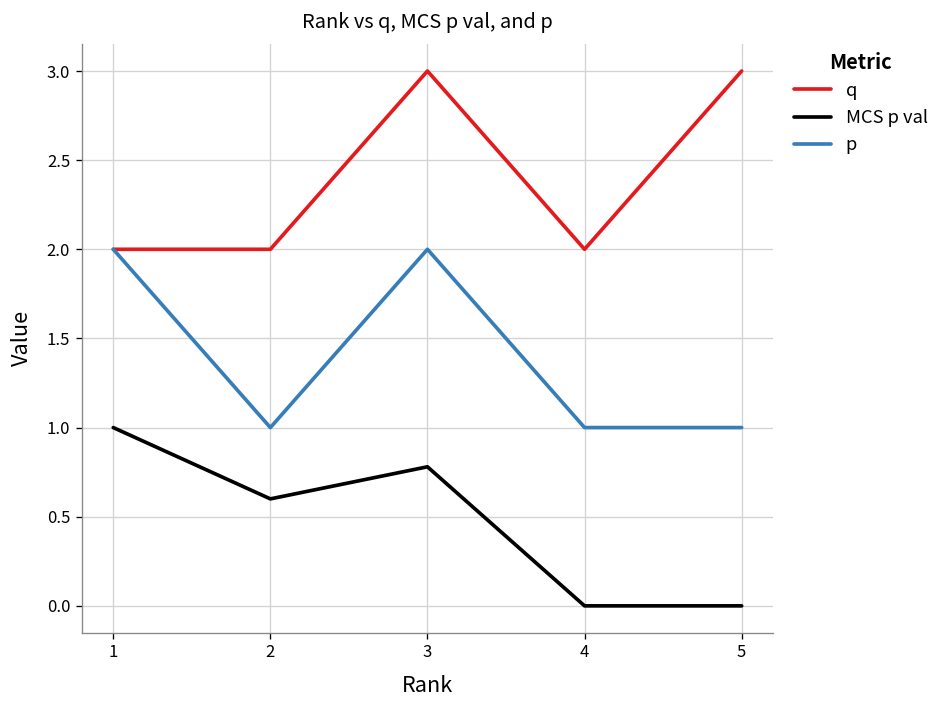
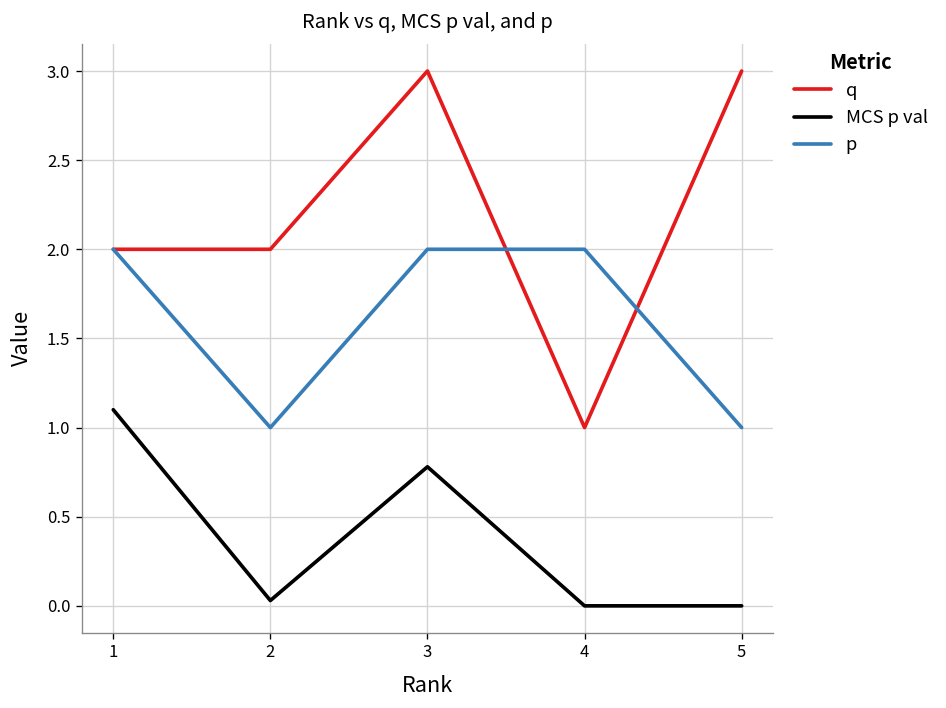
MCS p val, 1: 1.0 -> 1.1
MCS p val, 2: 0.60 -> 0.03
q, 4: 2 -> 1
p, 4: 1 -> 2
